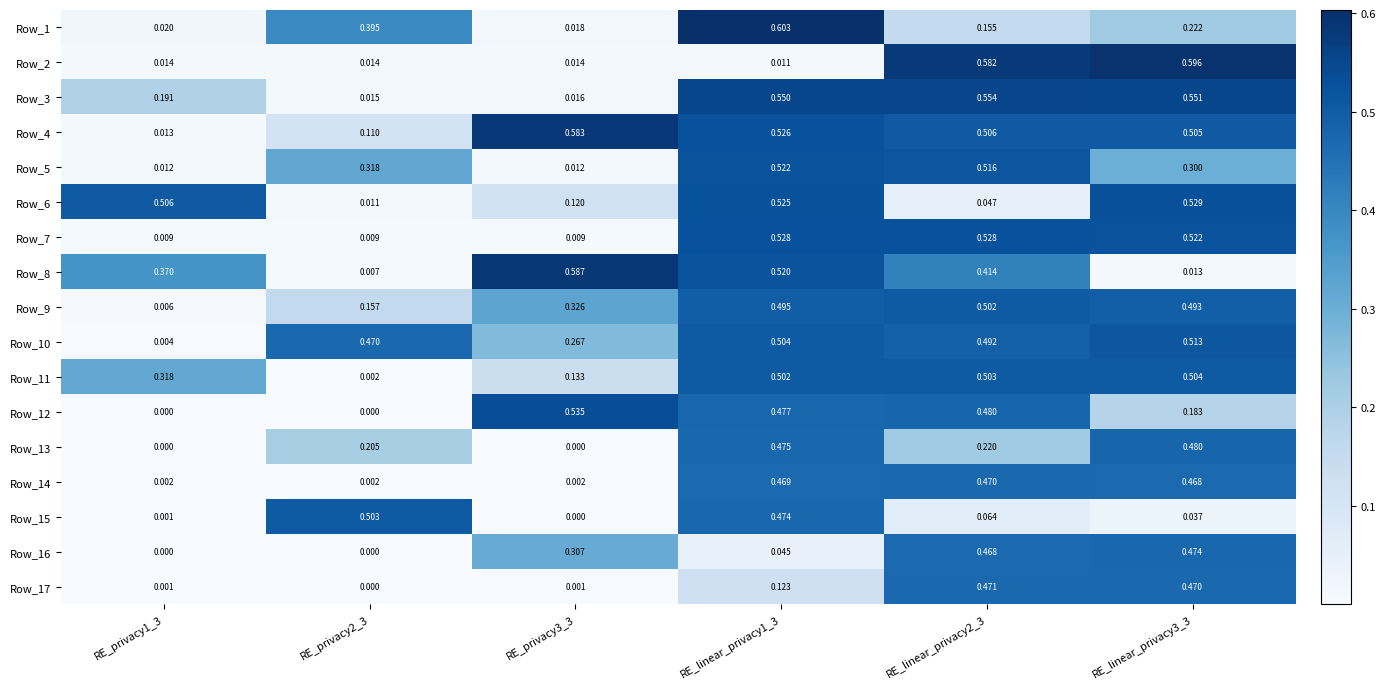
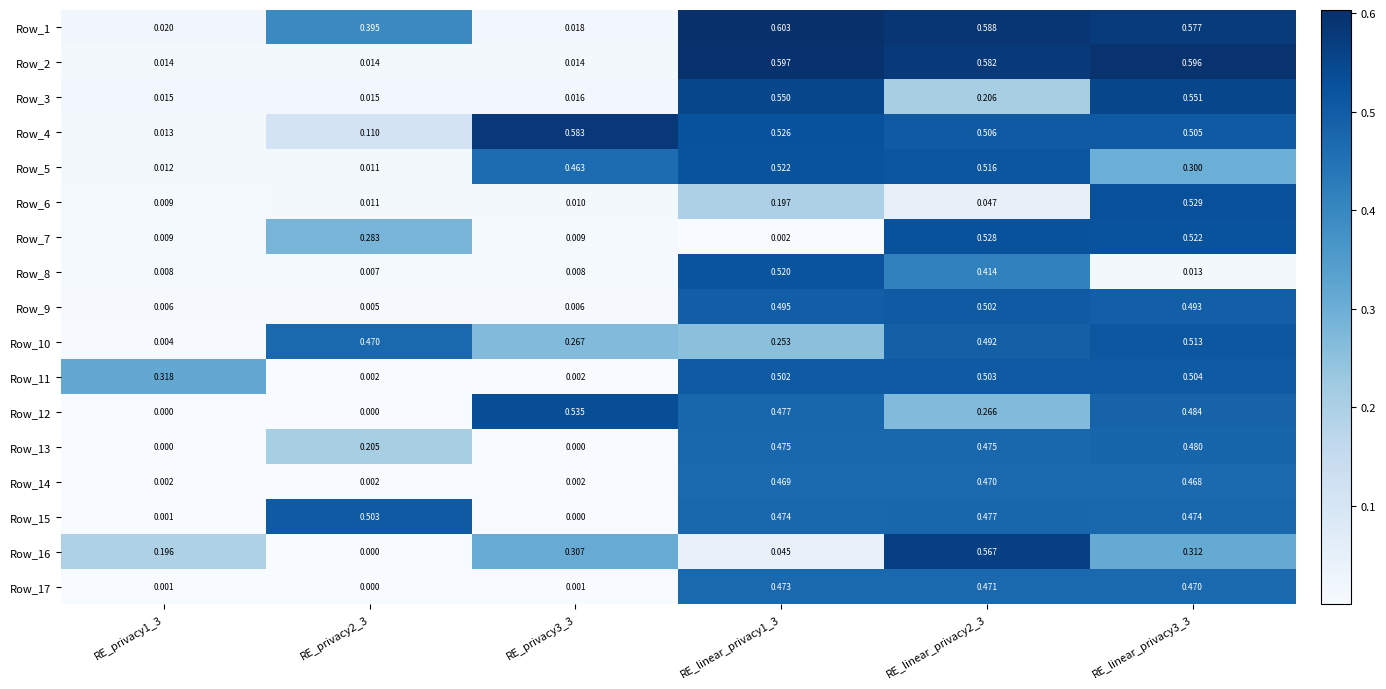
Row_1, RE_linear_privacy2_3: 0.155 -> 0.588
Row_1, RE_linear_privacy3_3: 0.222 -> 0.577
Row_2, RE_linear_privacy1_3: 0.011 -> 0.597
Row_3, RE_privacy1_3: 0.191 -> 0.015
Row_3, RE_linear_privacy2_3: 0.554 -> 0.206
Row_5, RE_privacy2_3: 0.318 -> 0.011
Row_5, RE_privacy3_3: 0.012 -> 0.463
Row_6, RE_privacy1_3: 0.506 -> 0.009
Row_6, RE_privacy3_3: 0.120 -> 0.010
Row_6, RE_linear_privacy1_3: 0.525 -> 0.197
Row_7, RE_privacy2_3: 0.009 -> 0.283
Row_7, RE_linear_privacy1_3: 0.528 -> 0.002
Row_8, RE_privacy1_3: 0.370 -> 0.008
Row_8, RE_privacy3_3: 0.587 -> 0.008
Row_9, RE_privacy2_3: 0.157 -> 0.005
Row_9, RE_privacy3_3: 0.326 -> 0.006
Row_10, RE_linear_privacy1_3: 0.504 -> 0.253
Row_11, RE_privacy3_3: 0.133 -> 0.002
Row_12, RE_linear_privacy2_3: 0.480 -> 0.266
Row_12, RE_linear_privacy3_3: 0.183 -> 0.484
Row_13, RE_linear_privacy2_3: 0.220 -> 0.475
Row_15, RE_linear_privacy2_3: 0.064 -> 0.477
Row_15, RE_linear_privacy3_3: 0.037 -> 0.474
Row_16, RE_privacy1_3: 0.000 -> 0.196
Row_16, RE_linear_privacy2_3: 0.468 -> 0.567
Row_16, RE_linear_privacy3_3: 0.474 -> 0.312
Row_17, RE_linear_privacy1_3: 0.123 -> 0.473
